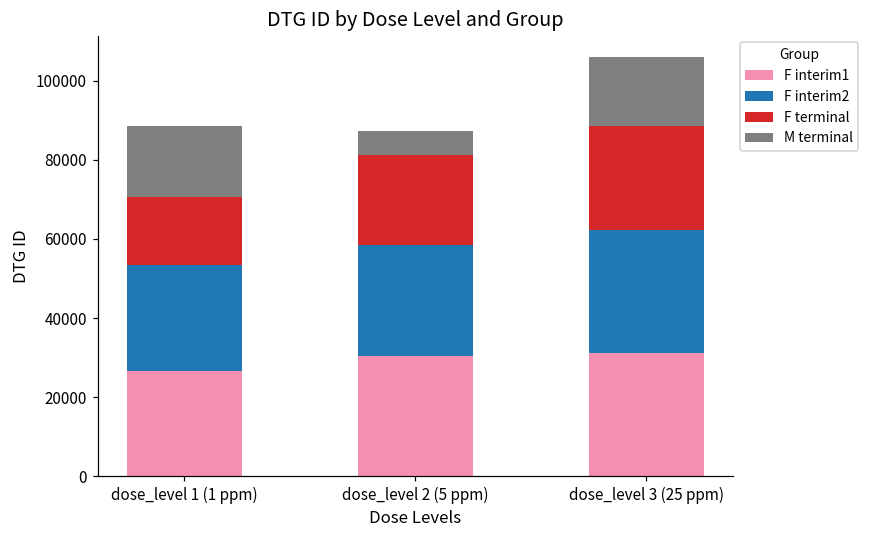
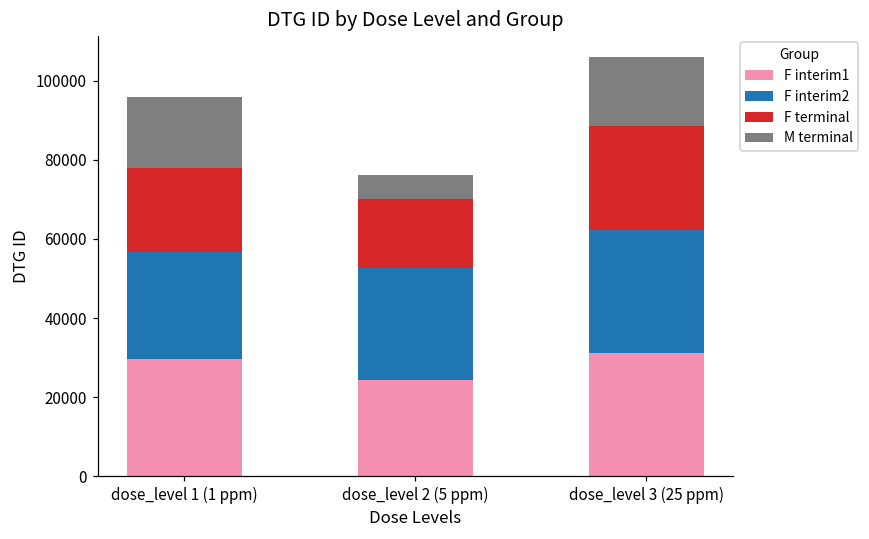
F interim1, dose_level 1 (1 ppm): 27000 -> 30000
F terminal, dose_level 1 (1 ppm): 17000 -> 21000
F interim1, dose_level 2 (5 ppm): 30000 -> 24000
F terminal, dose_level 2 (5 ppm): 23000 -> 17000
